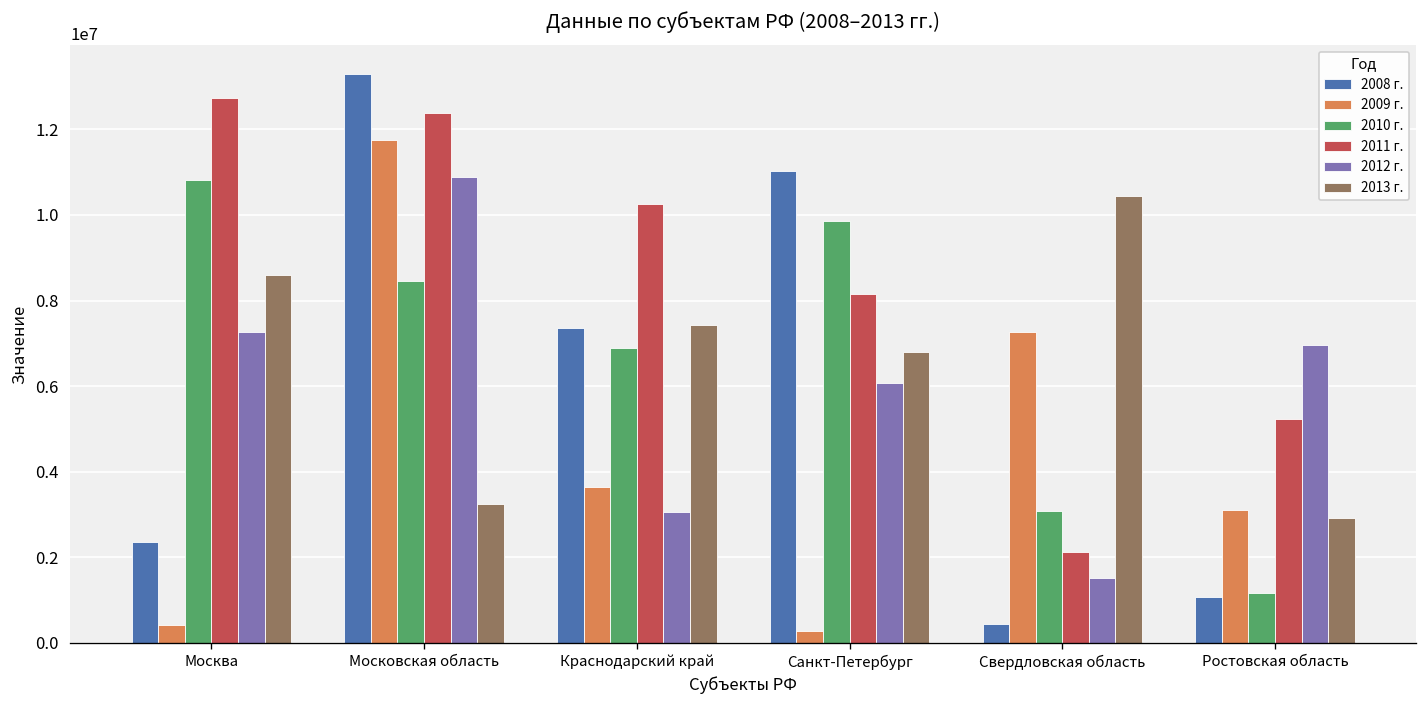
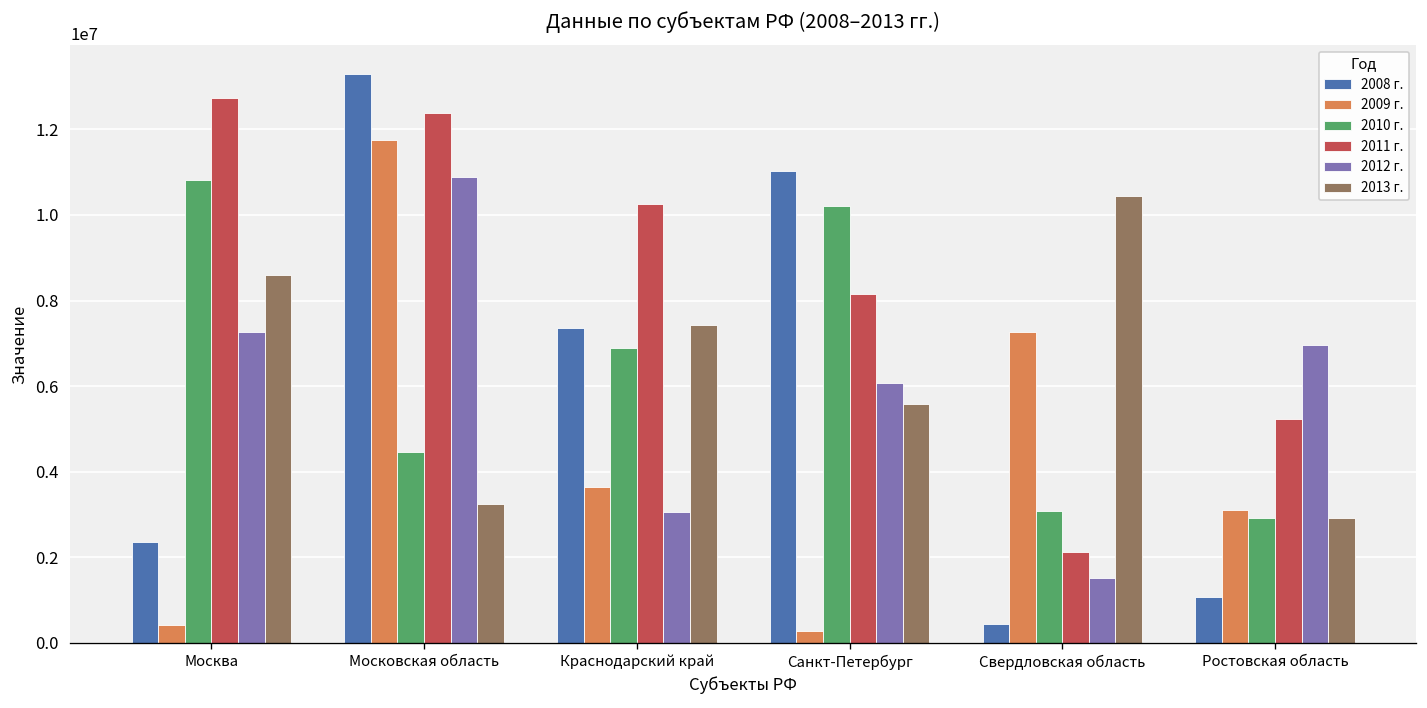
2010 г., Московская область: 8400000 -> 4500000
2010 г., Санкт-Петербург: 9900000 -> 10200000
2013 г., Санкт-Петербург: 6800000 -> 5600000
2010 г., Ростовская область: 1200000 -> 2900000
